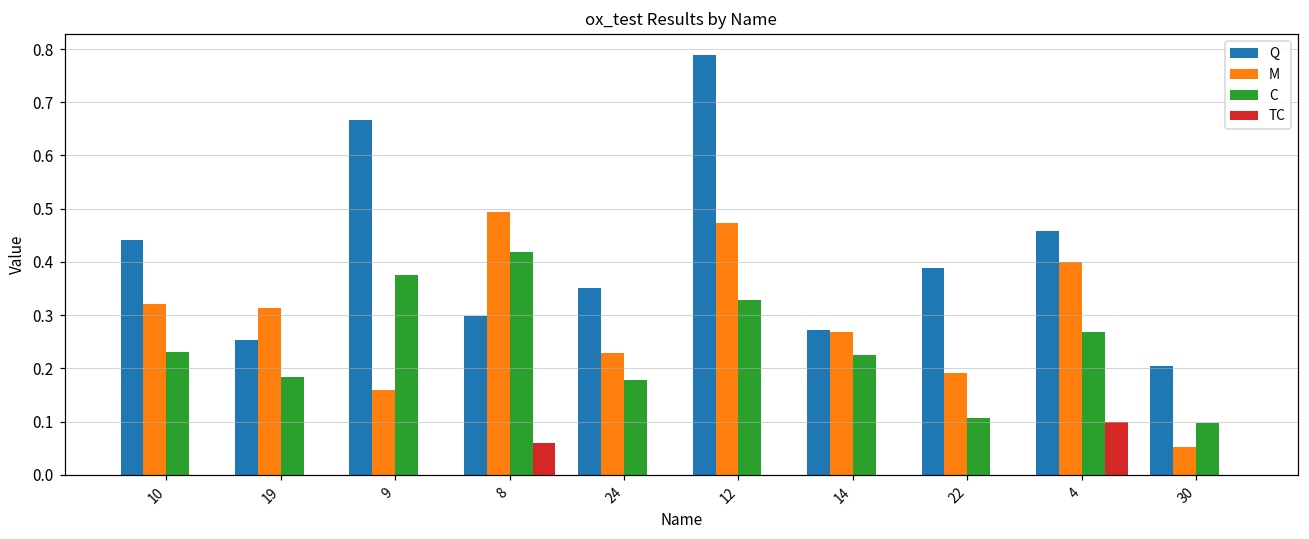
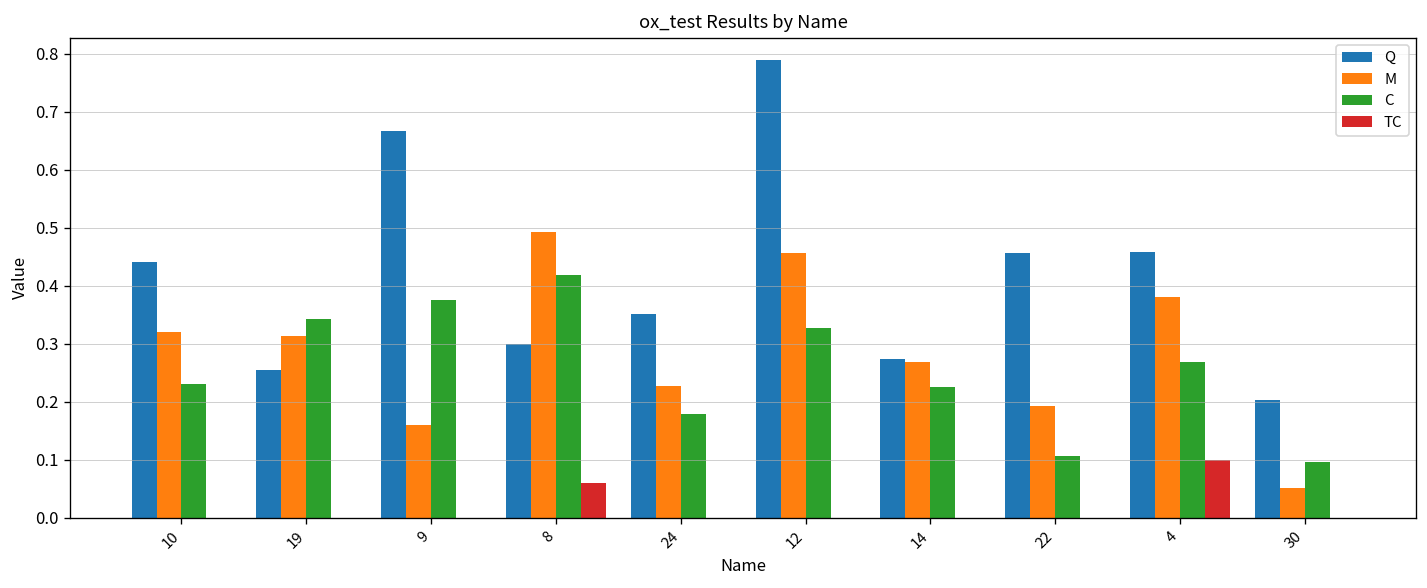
C, 19: 0.18 -> 0.34
M, 12: 0.47 -> 0.46
Q, 22: 0.39 -> 0.46
M, 4: 0.40 -> 0.38
